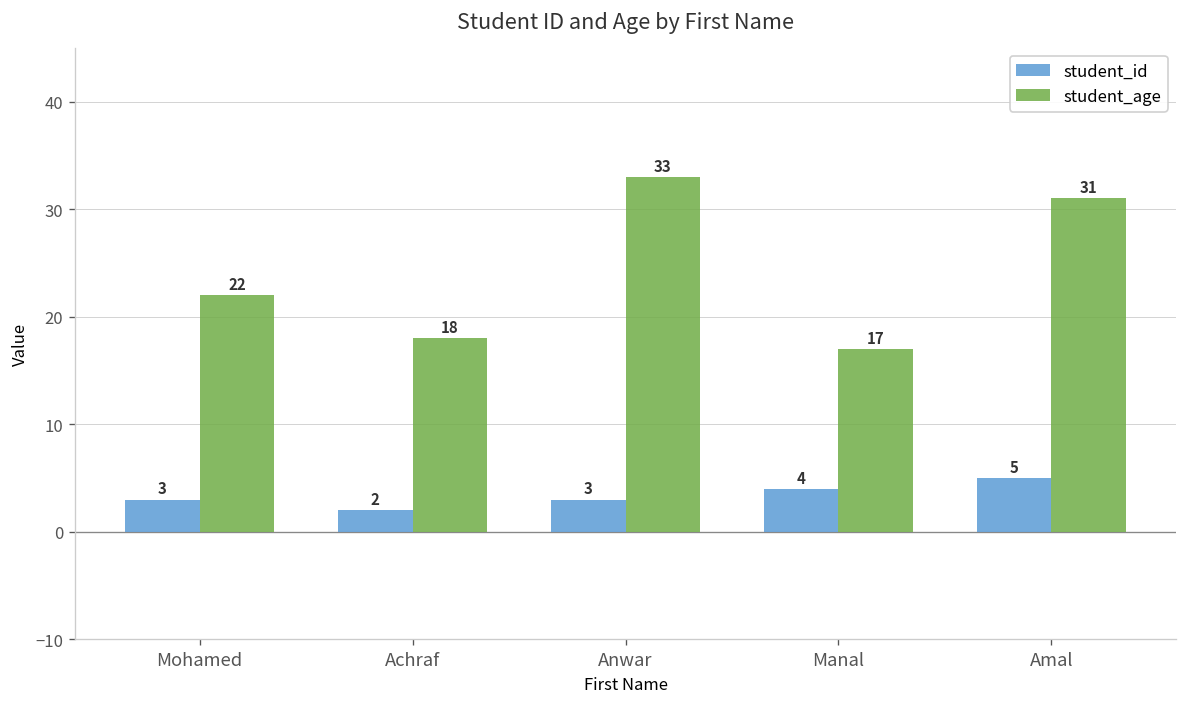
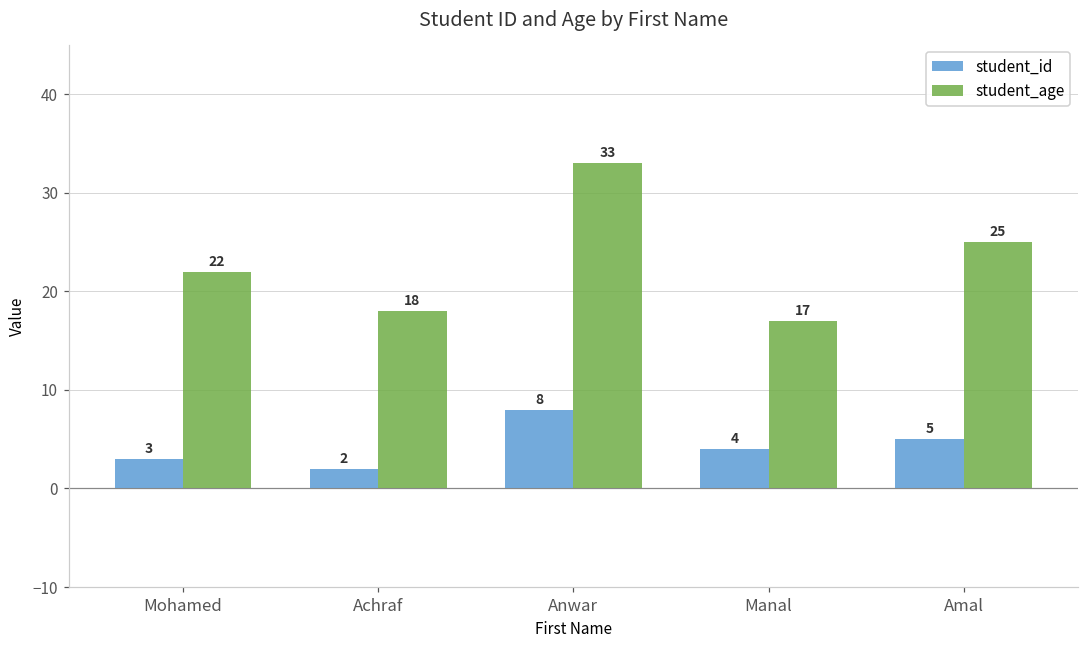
student_id, Anwar: 3 -> 8
student_age, Amal: 31 -> 25
